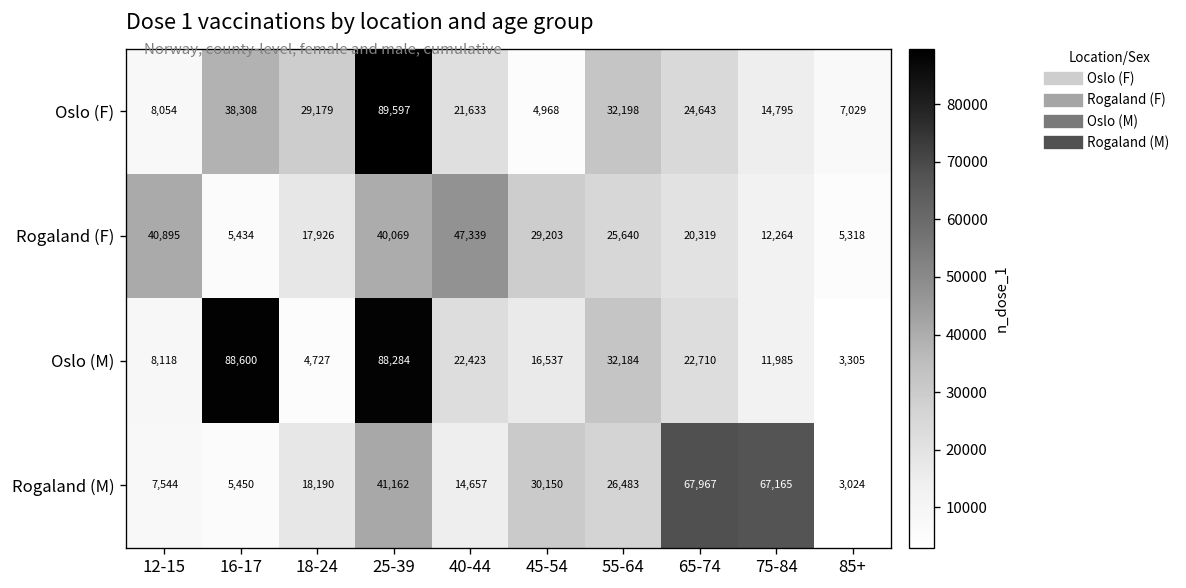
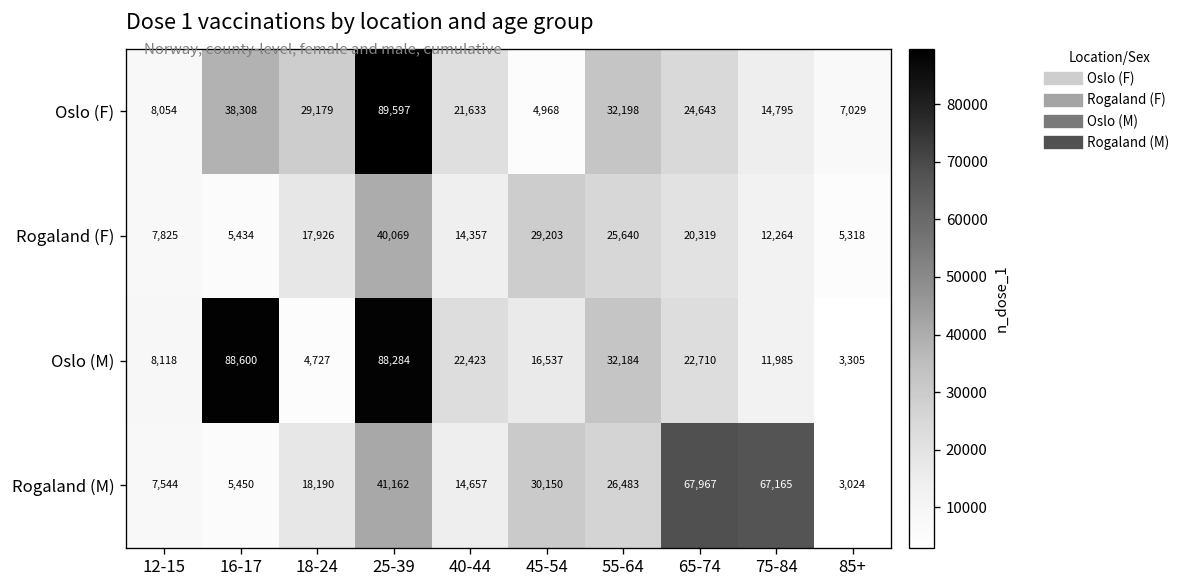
Rogaland (F), 12-15: 40,895 -> 7,825
Rogaland (F), 40-44: 47,339 -> 14,357
